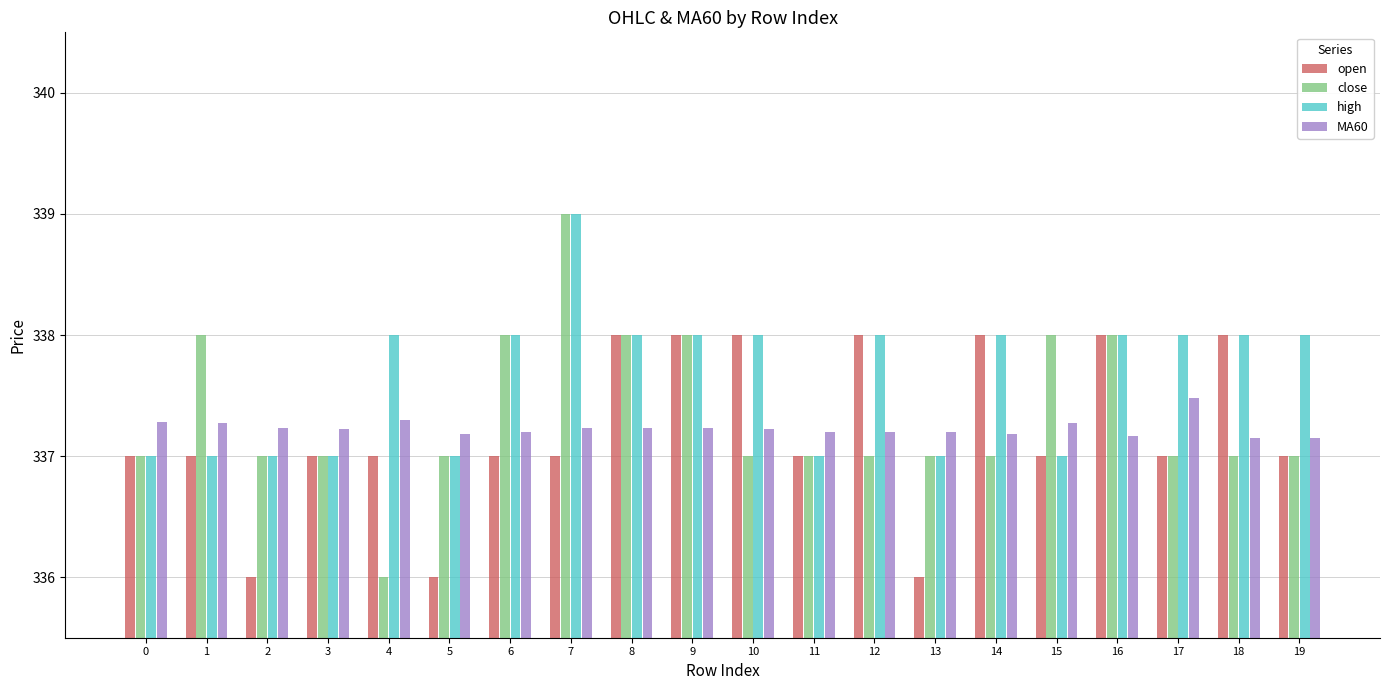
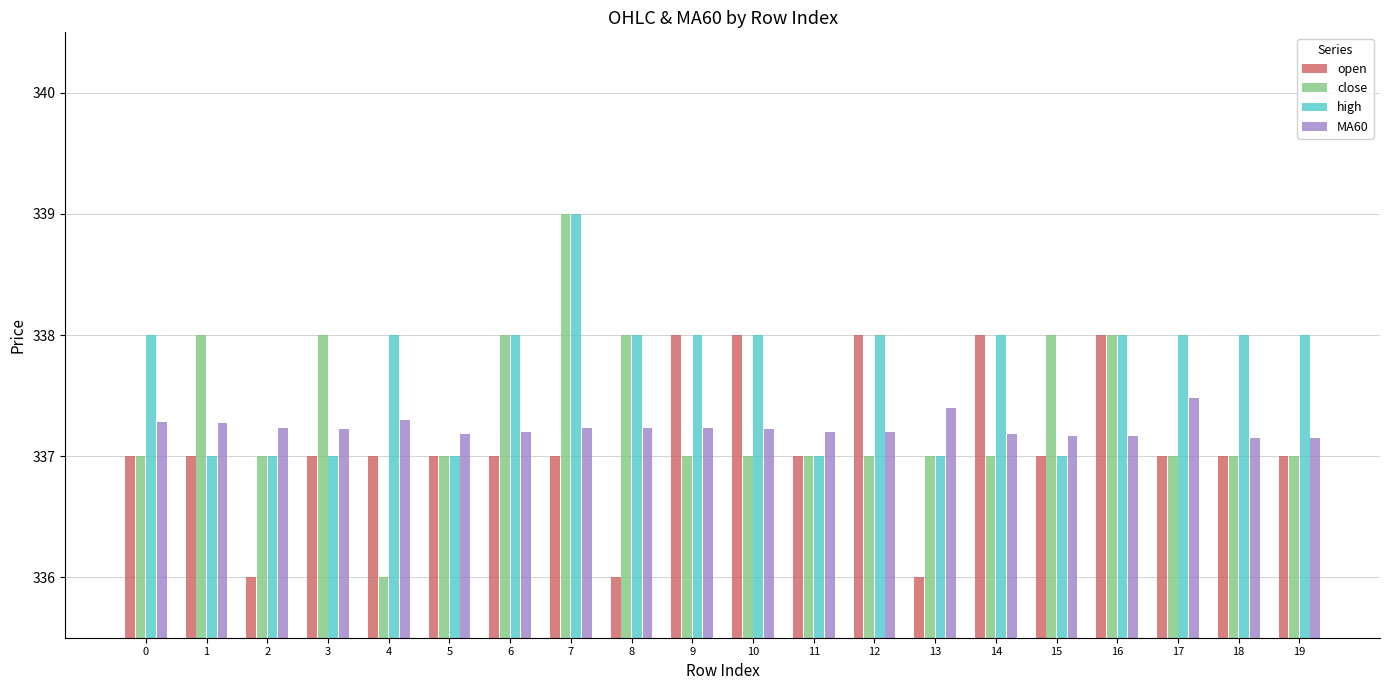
high, 0: 337 -> 338
close, 3: 337 -> 338
open, 5: 336 -> 337
open, 8: 338 -> 336
close, 9: 338 -> 337
MA60, 13: 337.2 -> 337.4
MA60, 15: 337.27 -> 337.17
open, 18: 338 -> 337
